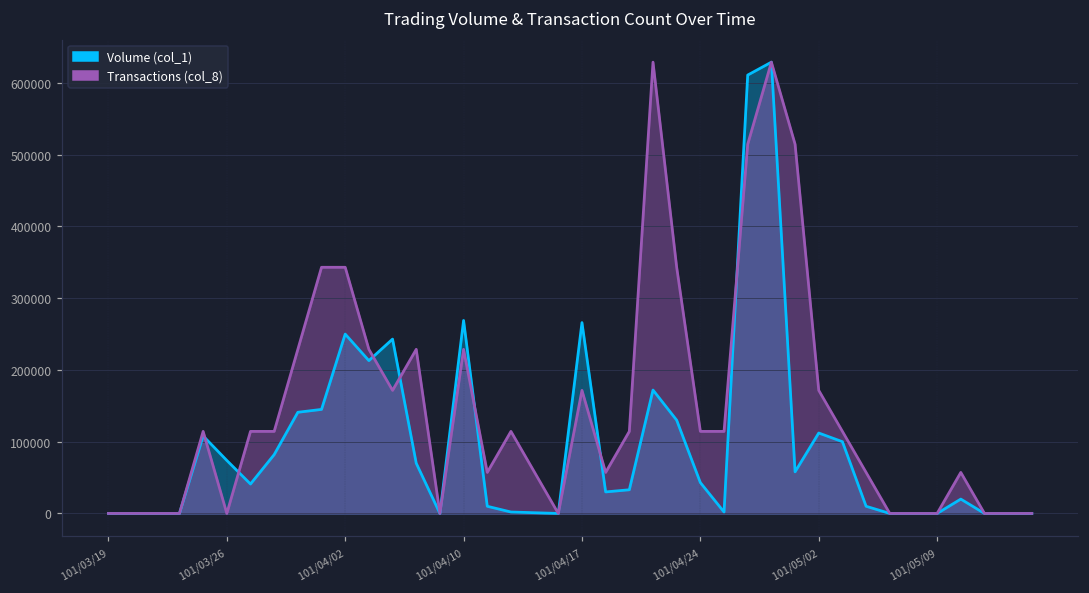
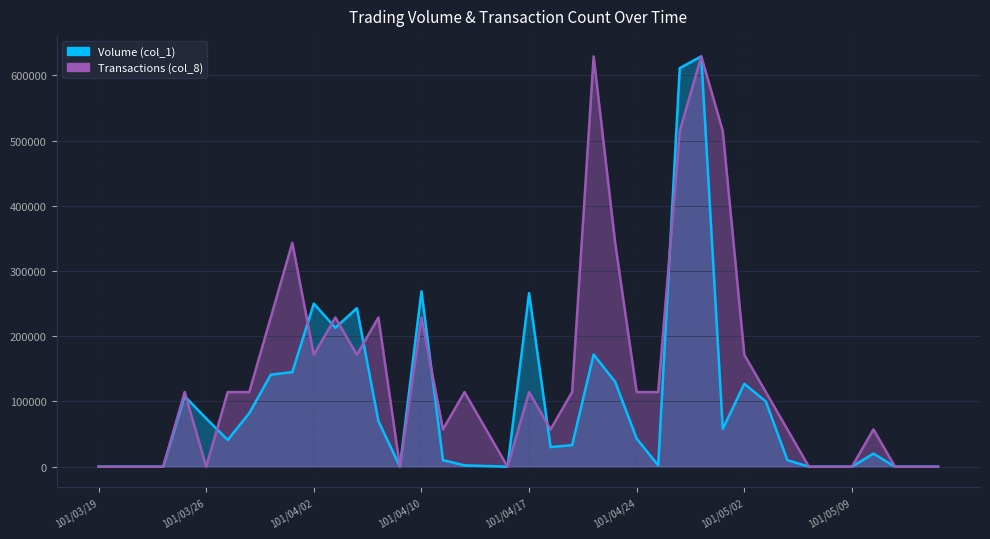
Transactions (col_8), 101/04/02: 340000 -> 170000
Transactions (col_8), 101/04/17: 170000 -> 110000
Volume (col_1), 101/05/02: 110000 -> 130000
